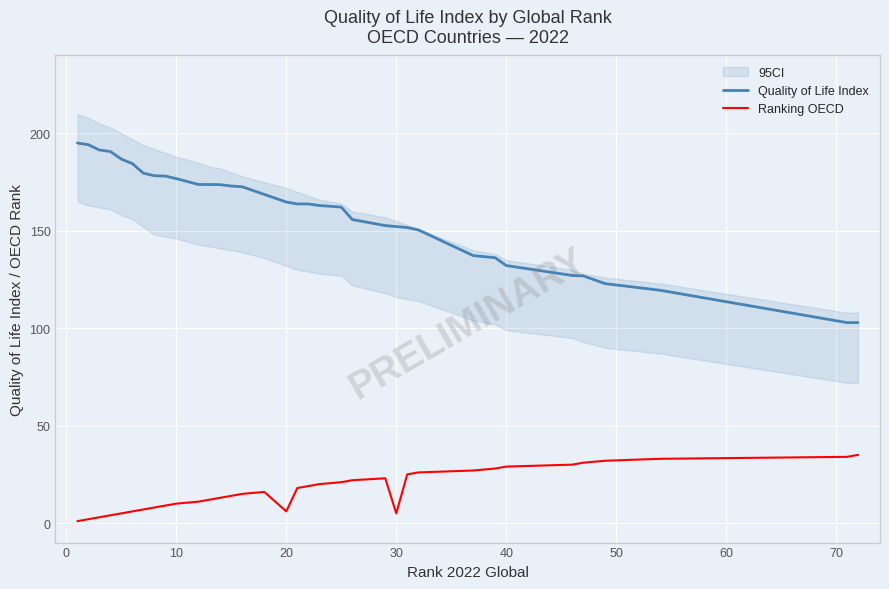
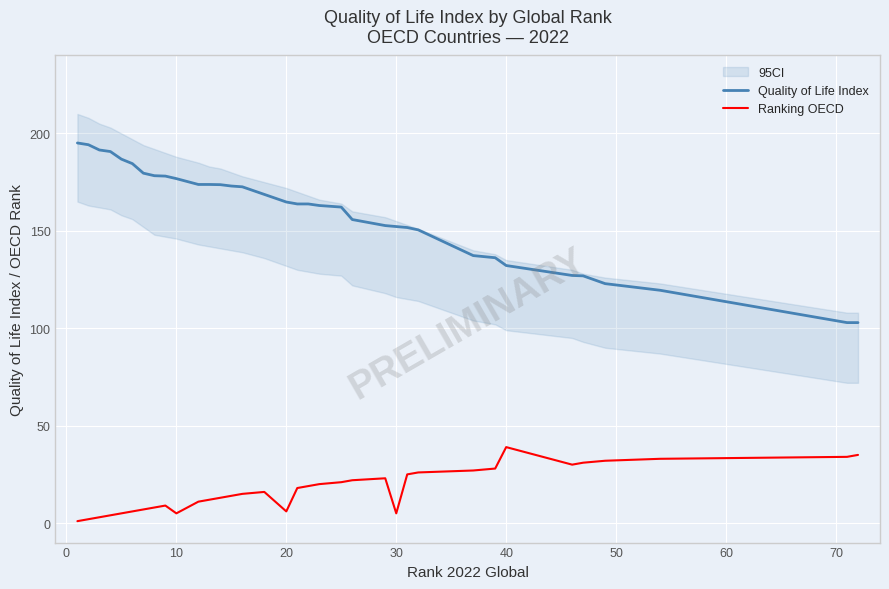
Ranking OECD, 10: 10 -> 5
Ranking OECD, 40: 29 -> 39
